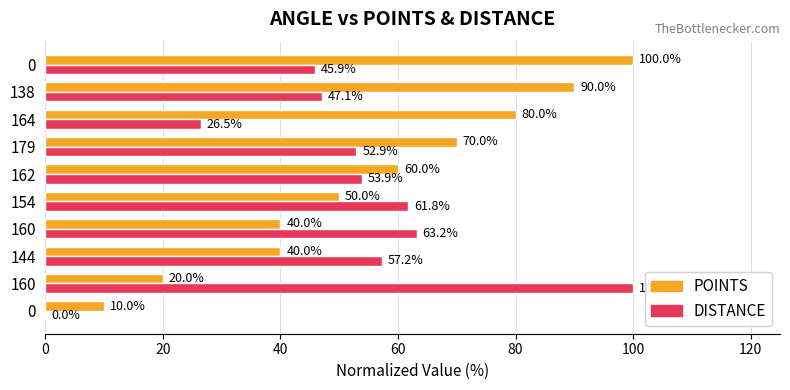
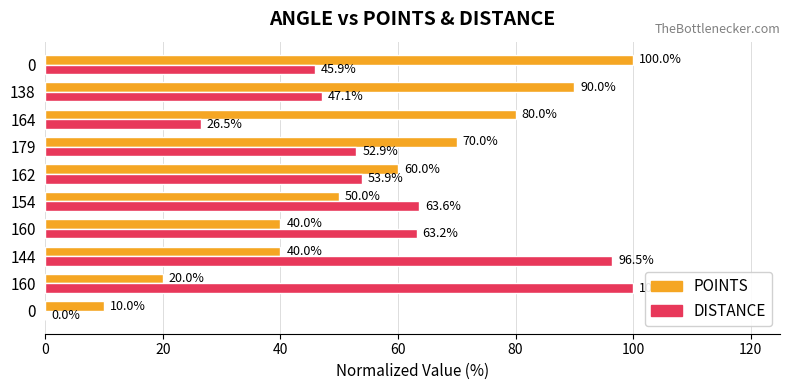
DISTANCE, 154: 61.8% -> 63.6%
DISTANCE, 144: 57.2% -> 96.5%
